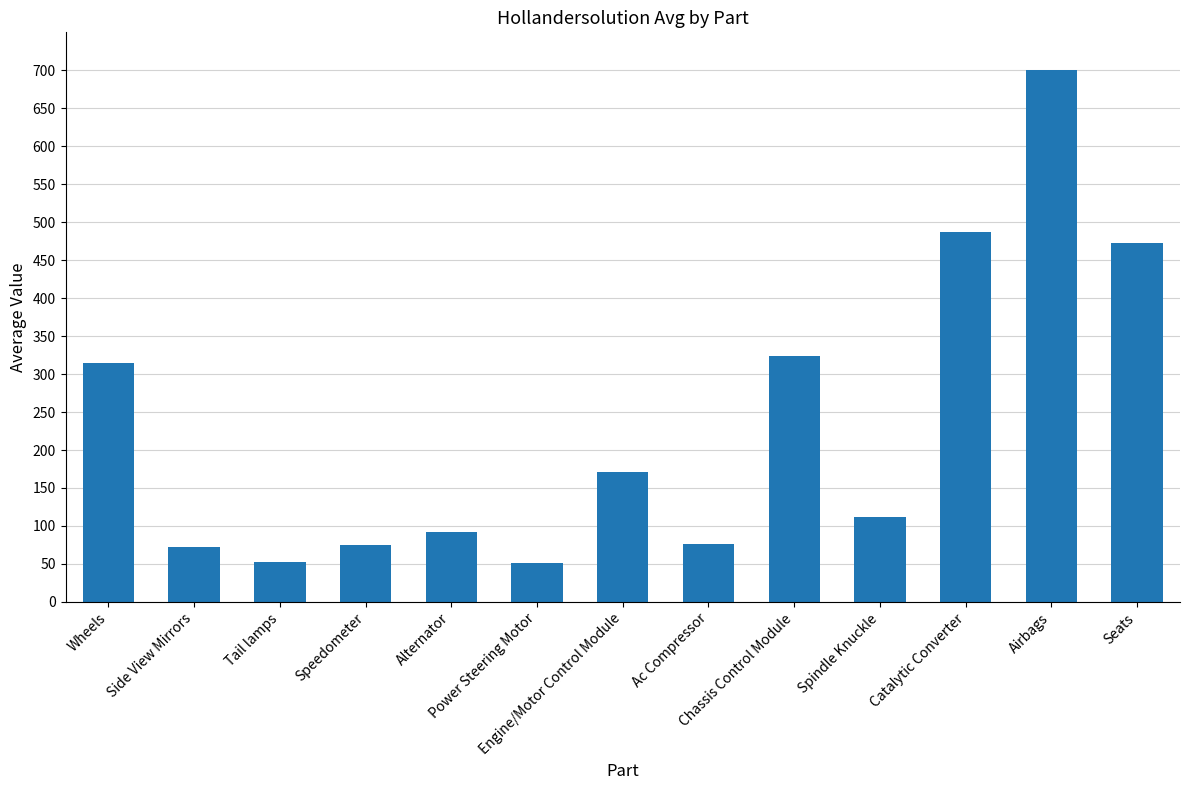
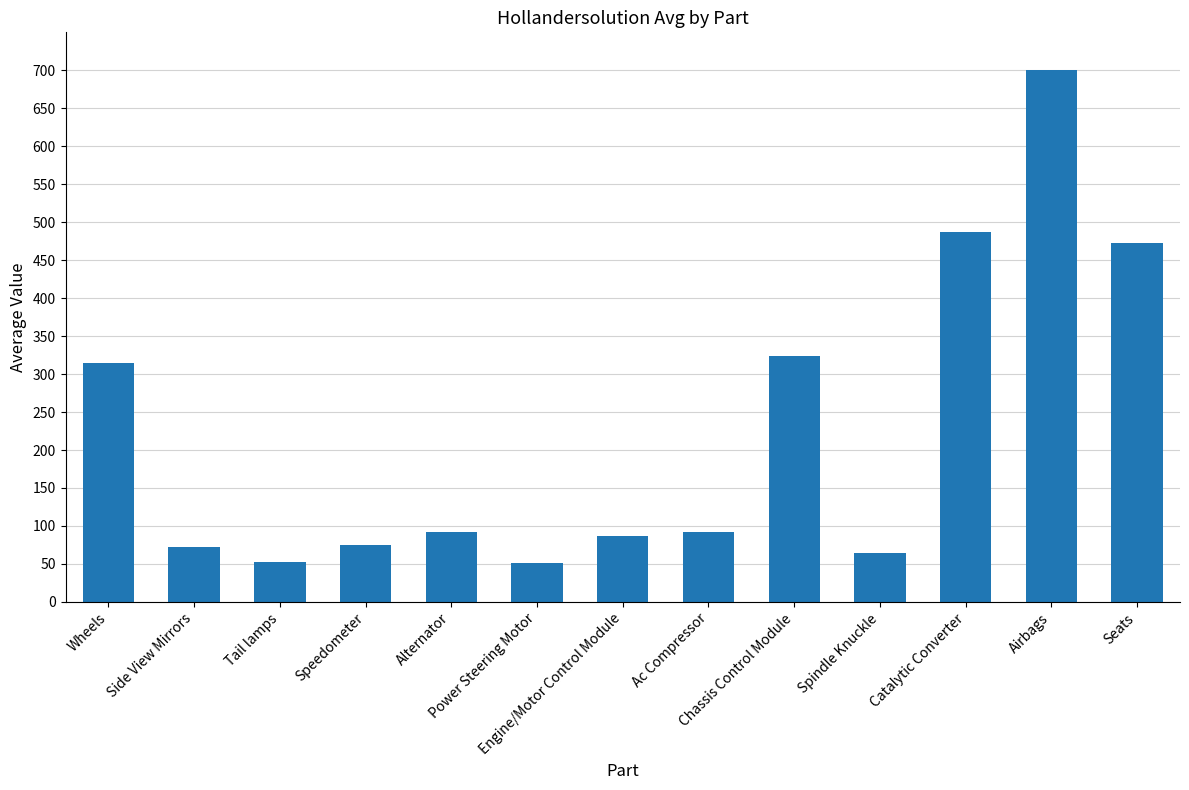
Engine/Motor Control Module: 170 -> 90
Ac Compressor: 80 -> 90
Spindle Knuckle: 110 -> 60
